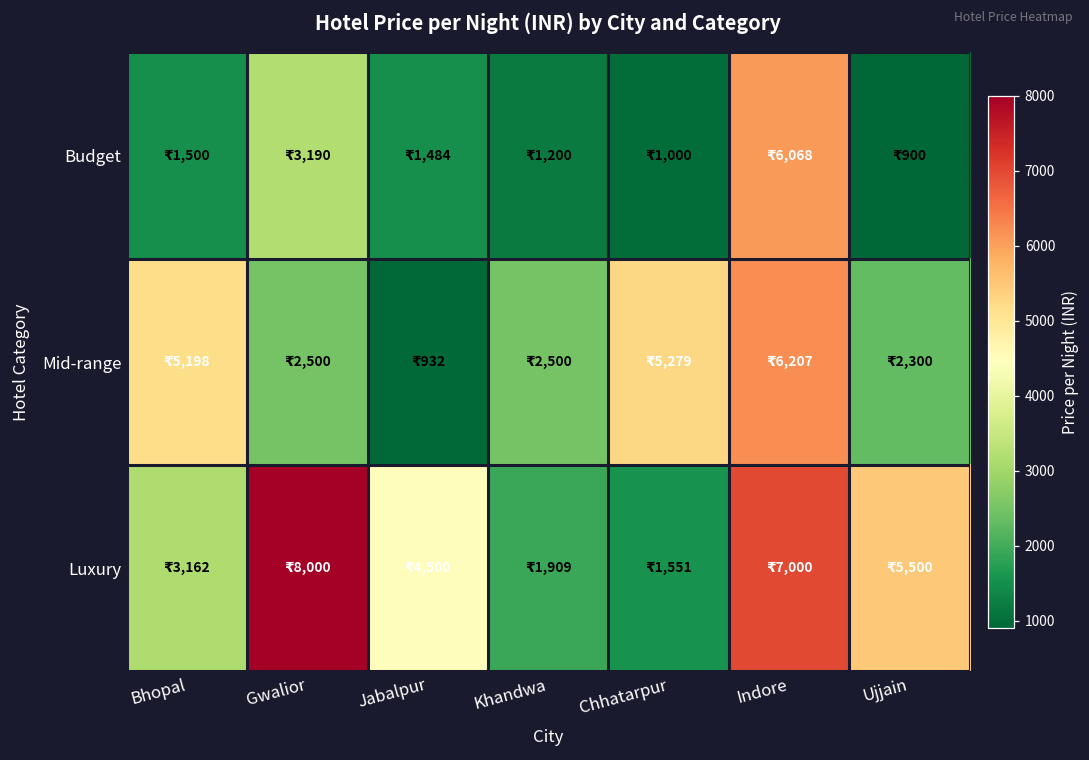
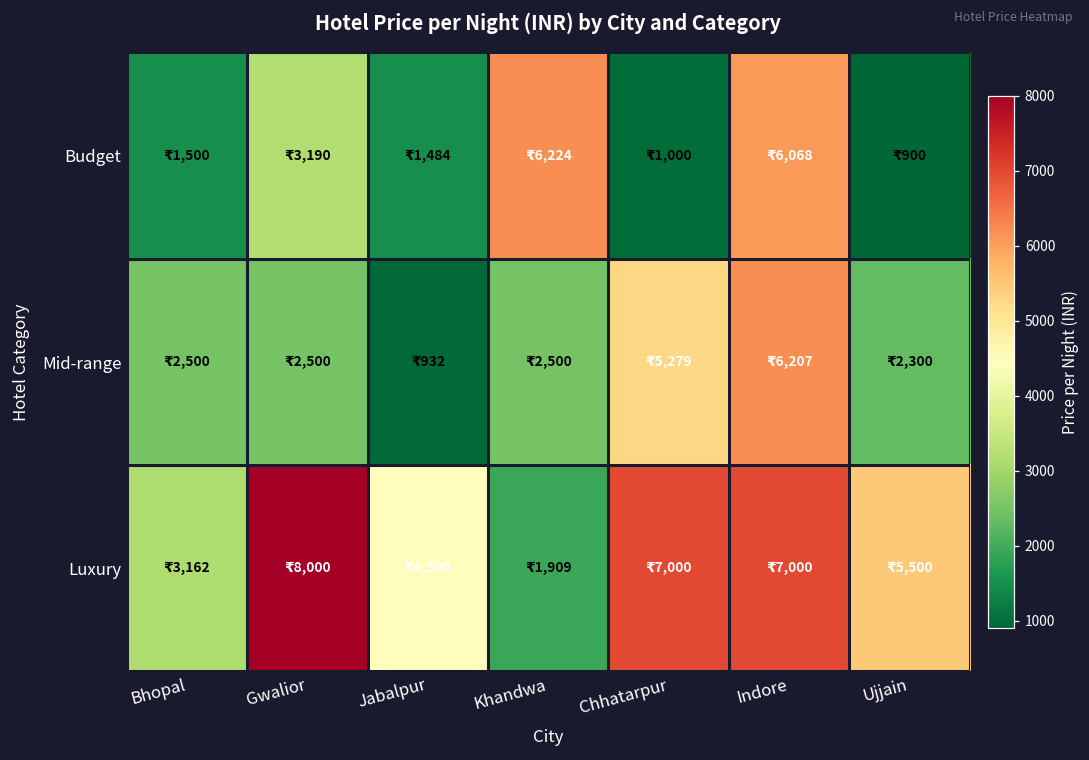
Budget, Khandwa: 1,200 -> 6,224
Mid-range, Bhopal: 5,198 -> 2,500
Luxury, Chhatarpur: 1,551 -> 7,000
